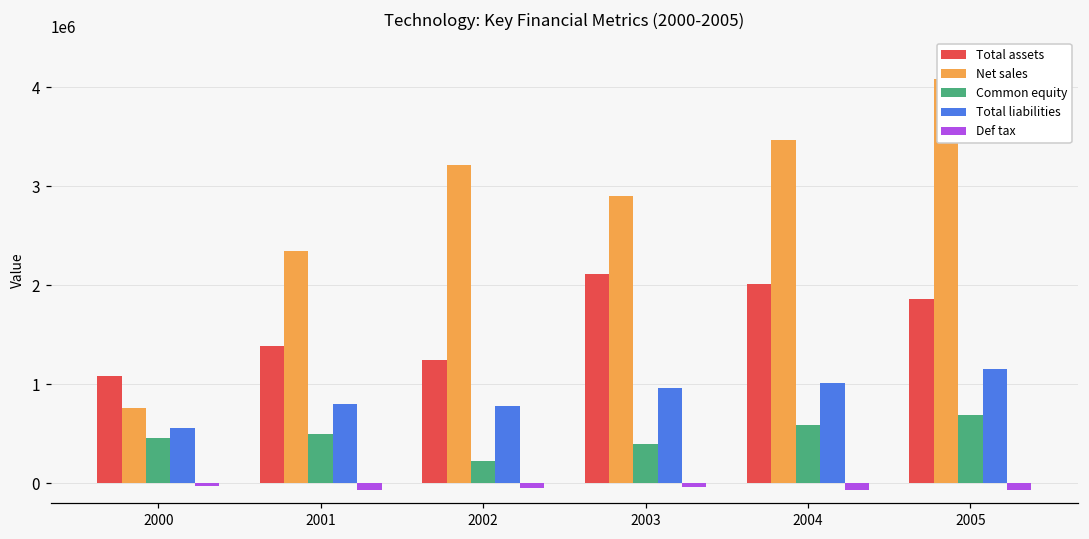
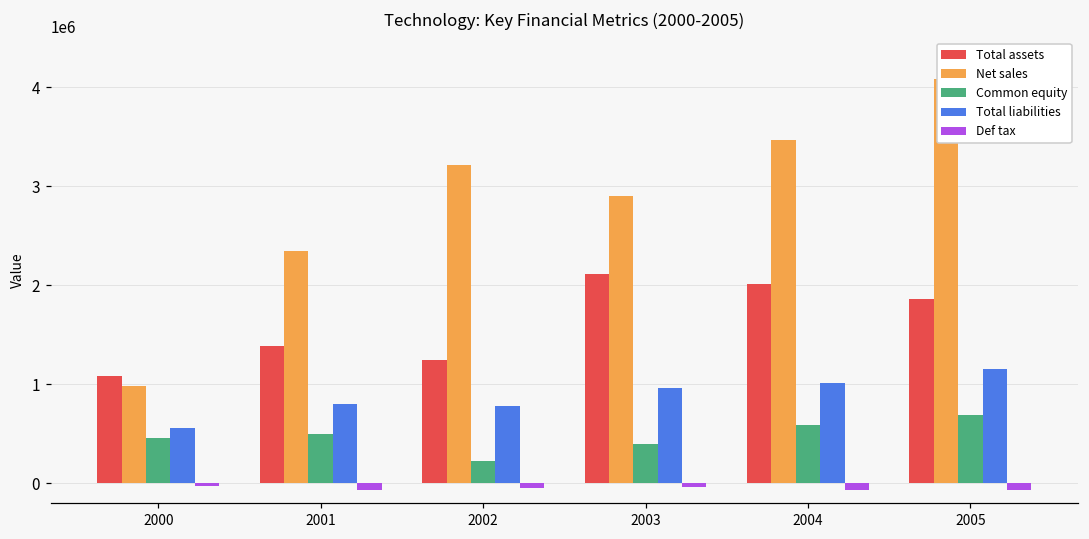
Net sales, 2000: 800000 -> 1000000
